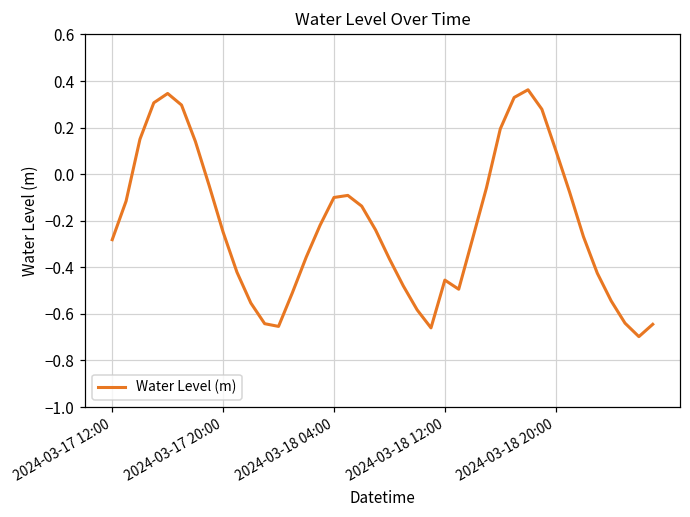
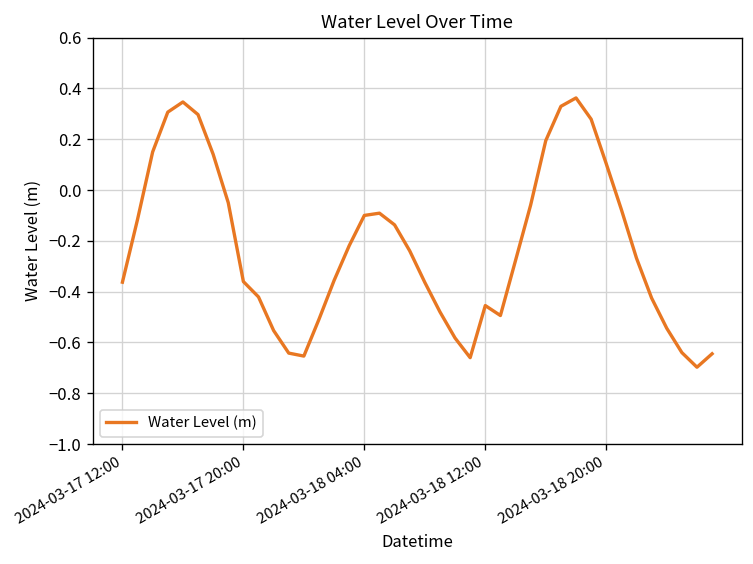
2024-03-17 12:00: -0.28 -> -0.36
2024-03-17 20:00: -0.25 -> -0.36
